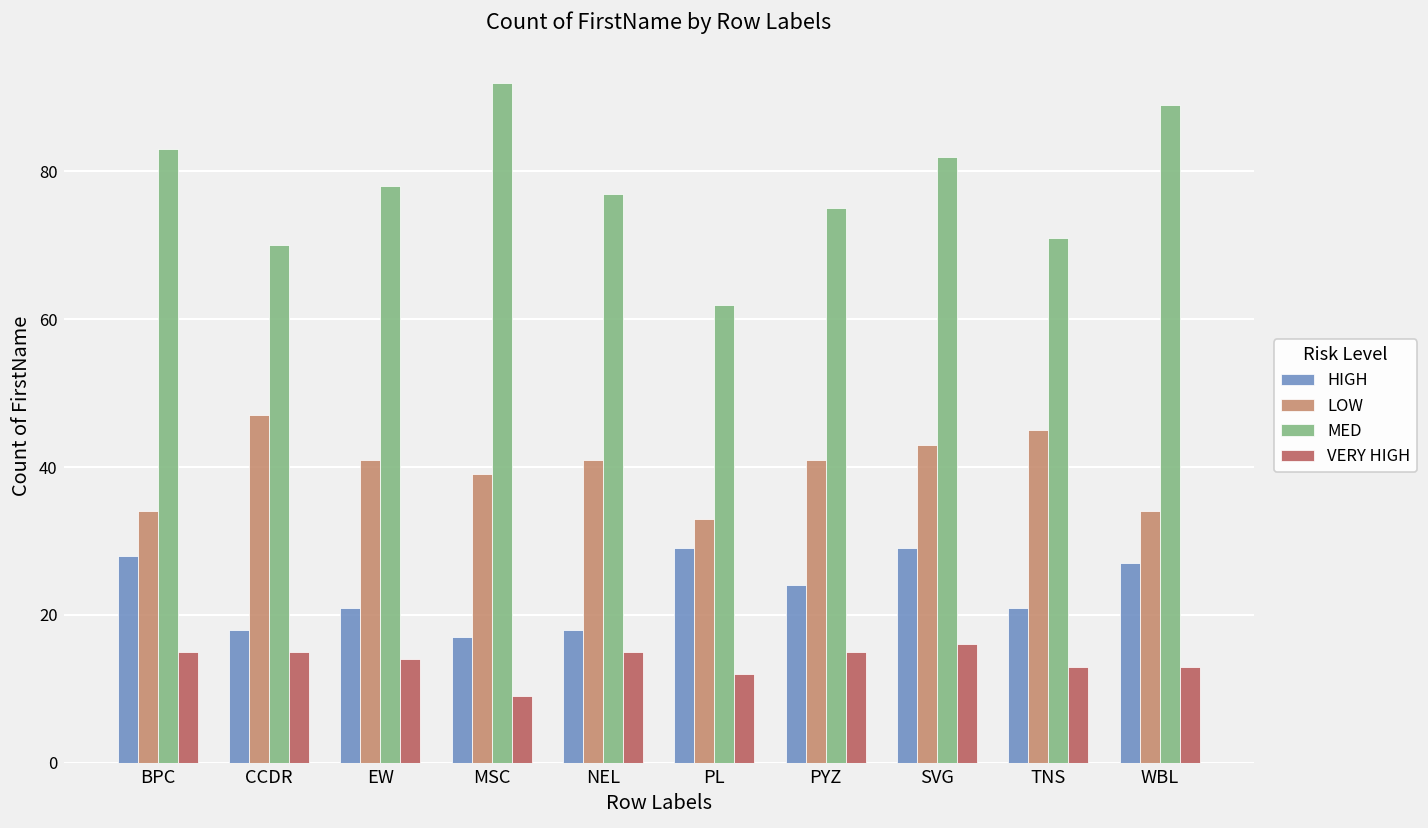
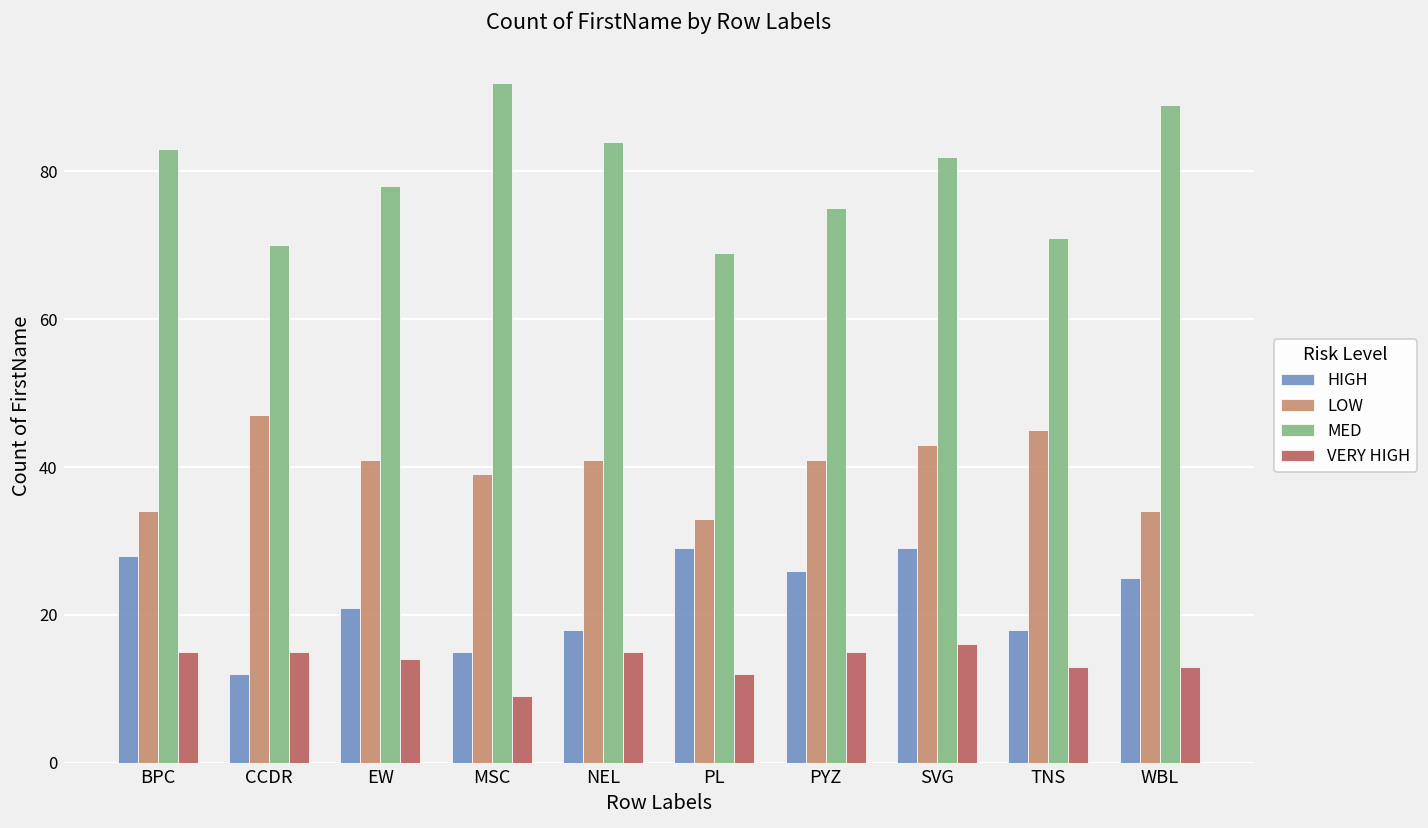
HIGH, CCDR: 18 -> 12
HIGH, MSC: 17 -> 15
MED, NEL: 77 -> 84
MED, PL: 62 -> 69
HIGH, PYZ: 24 -> 26
HIGH, TNS: 21 -> 18
HIGH, WBL: 27 -> 25
